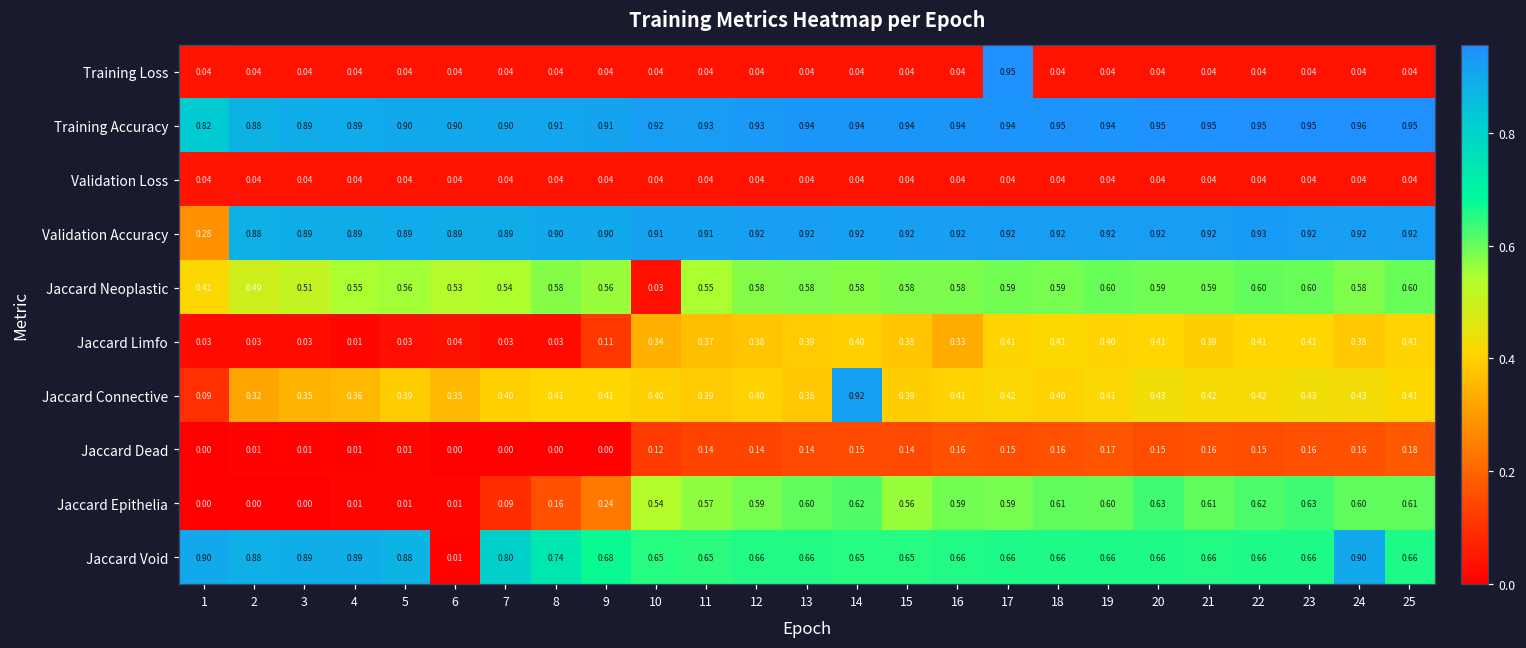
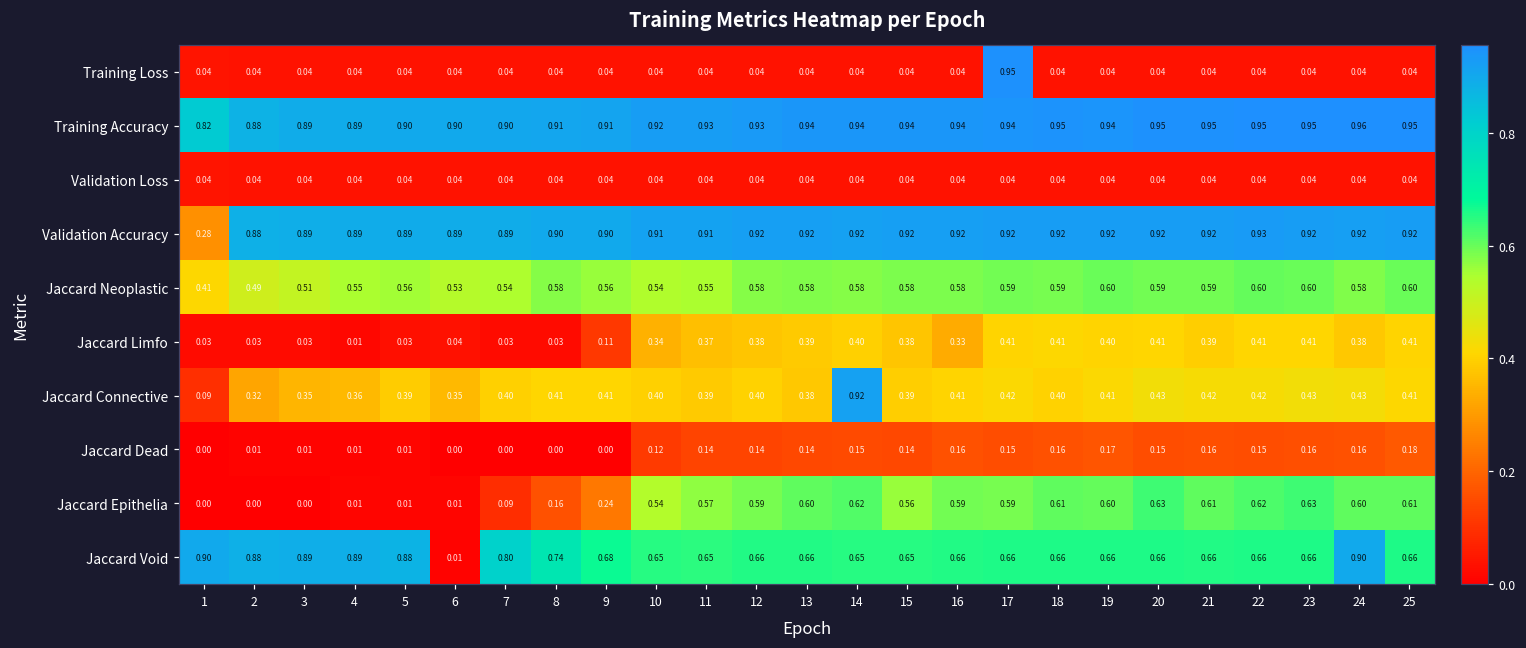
Jaccard Neoplastic, 10: 0.03 -> 0.54
